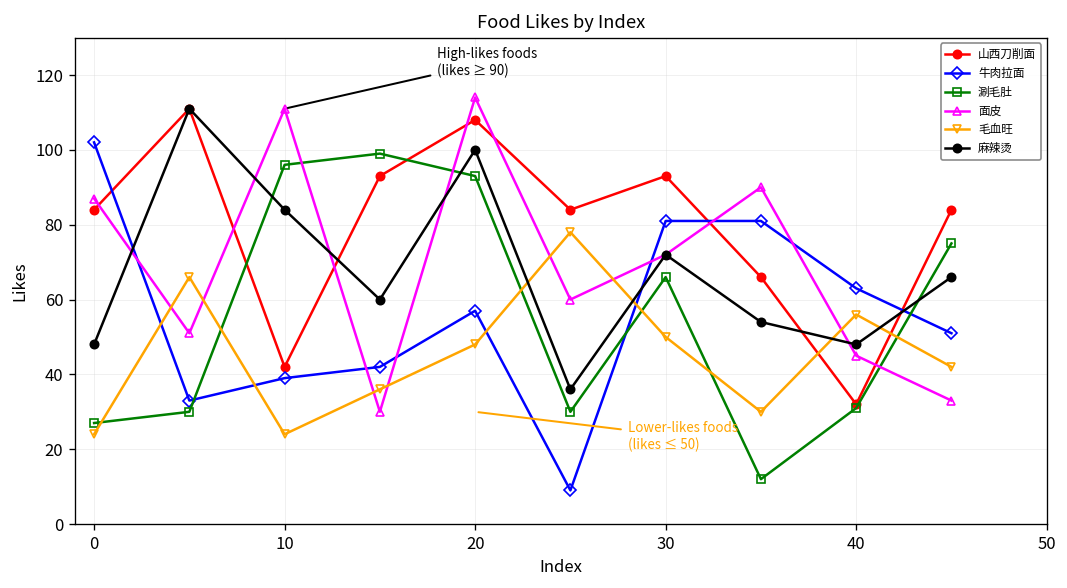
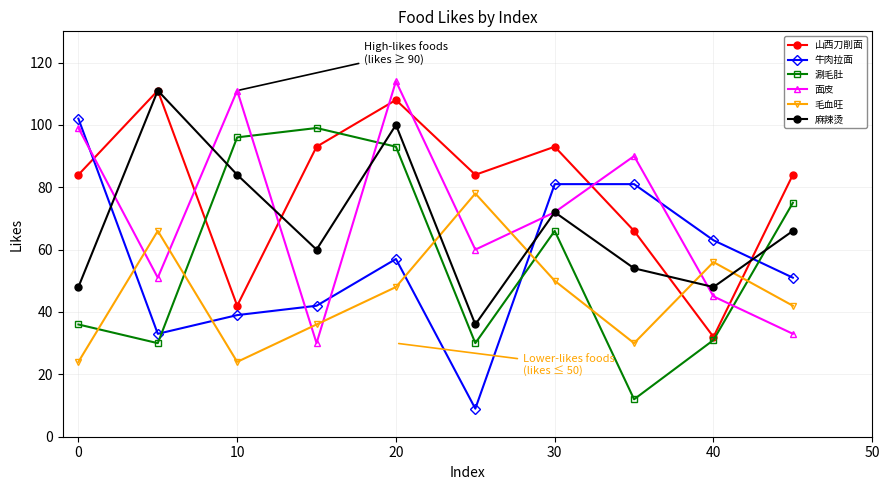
涮毛肚, 0: 27 -> 36
面皮, 0: 87 -> 99
